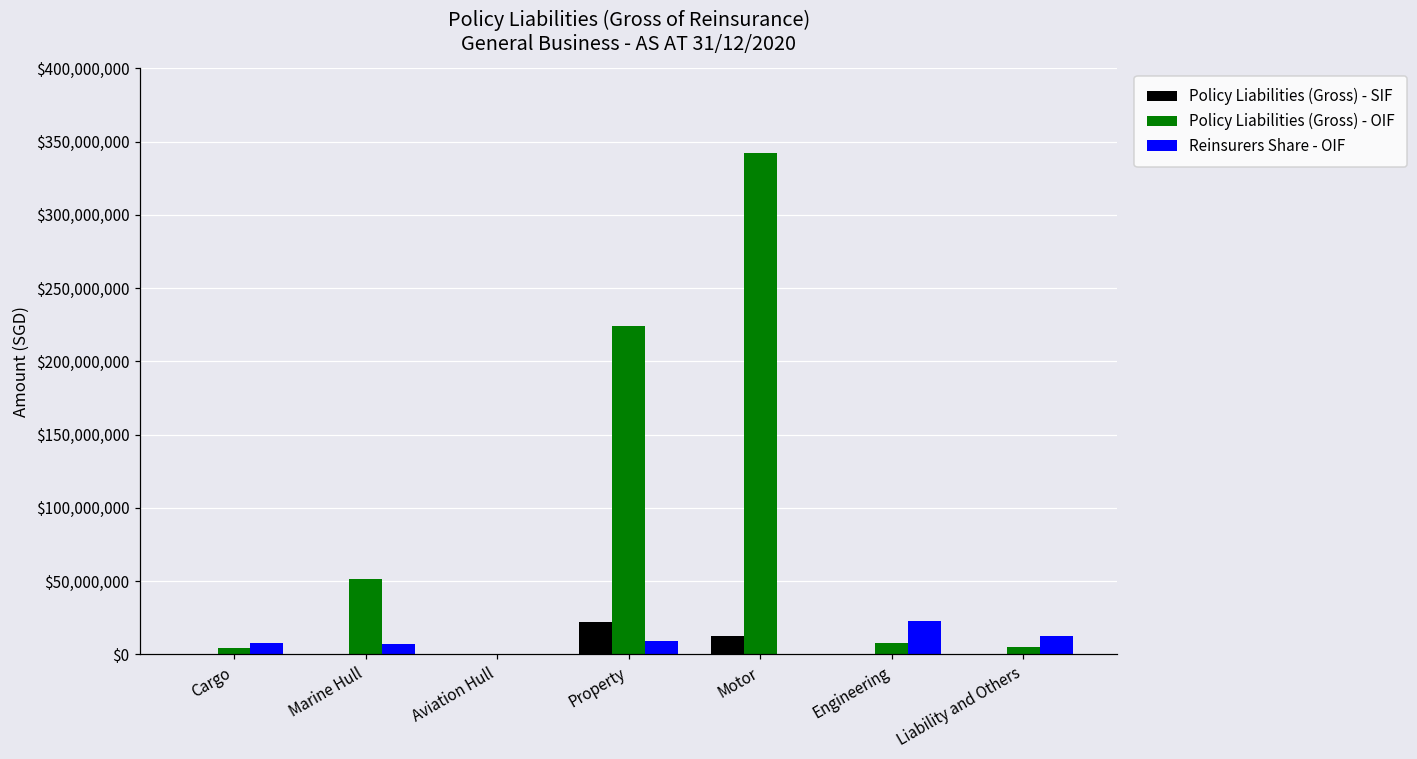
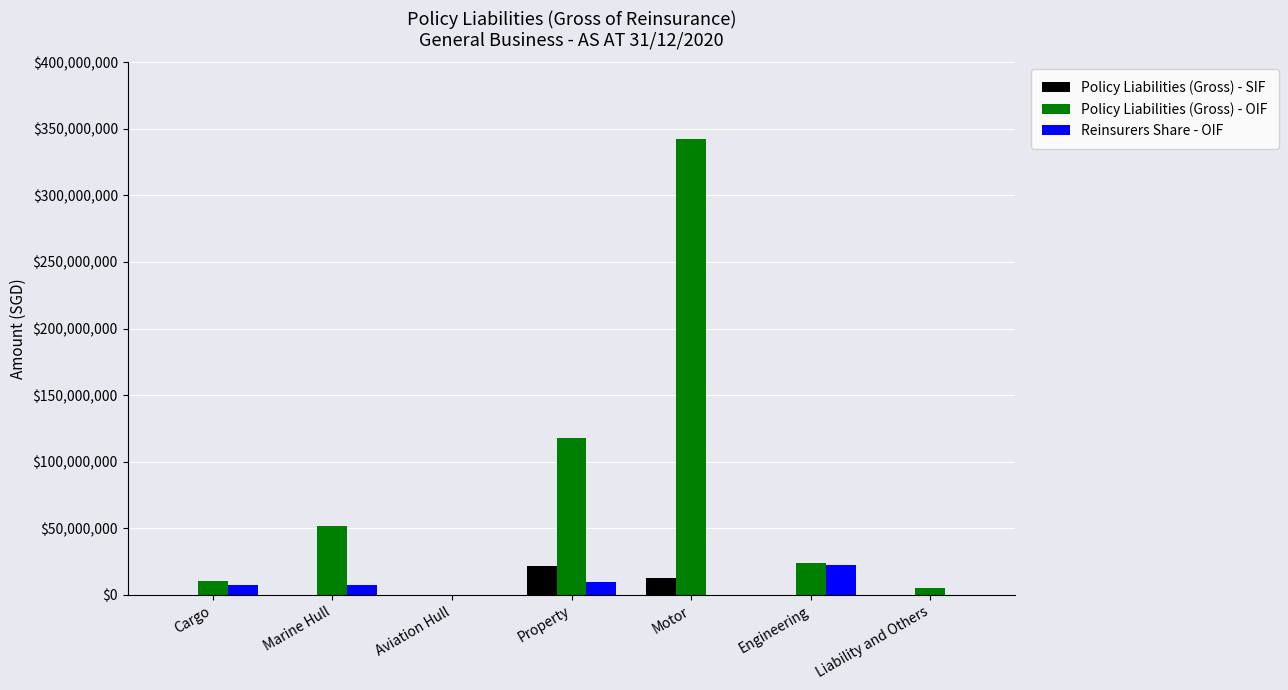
Policy Liabilities (Gross) - OIF, Cargo: $4,000,000 -> $10,000,000
Policy Liabilities (Gross) - OIF, Property: $224,000,000 -> $118,000,000
Policy Liabilities (Gross) - OIF, Engineering: $8,000,000 -> $24,000,000
Reinsurers Share - OIF, Liability and Others: $13,000,000 -> $0
